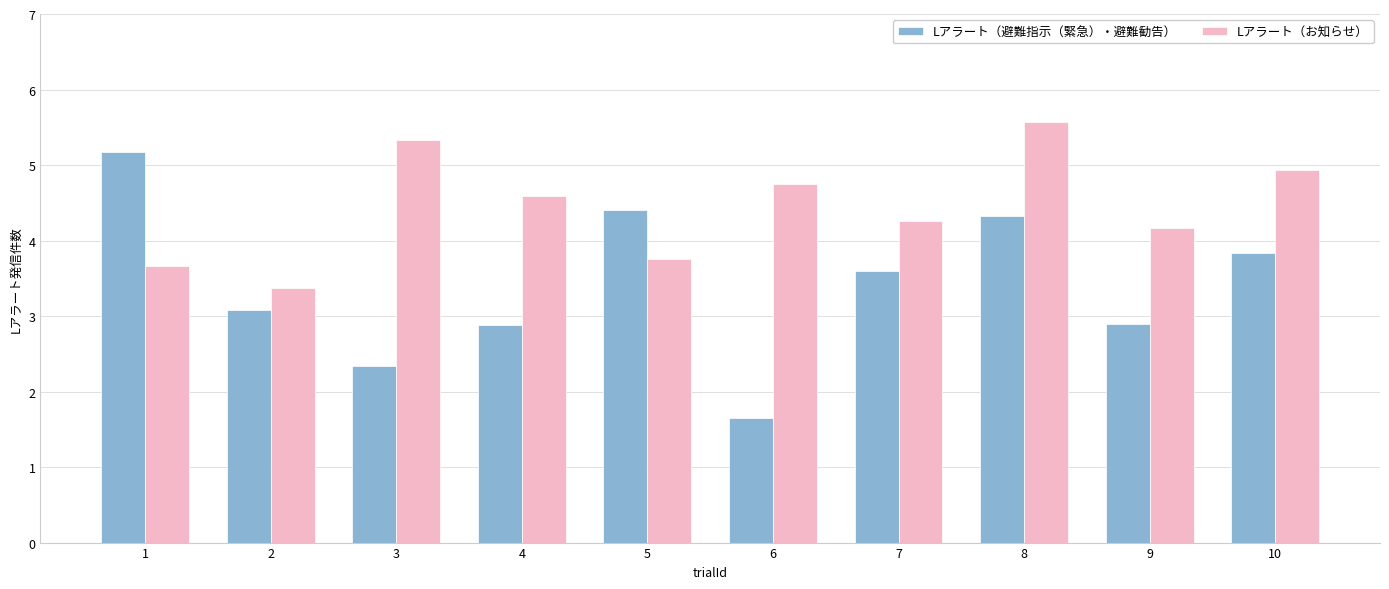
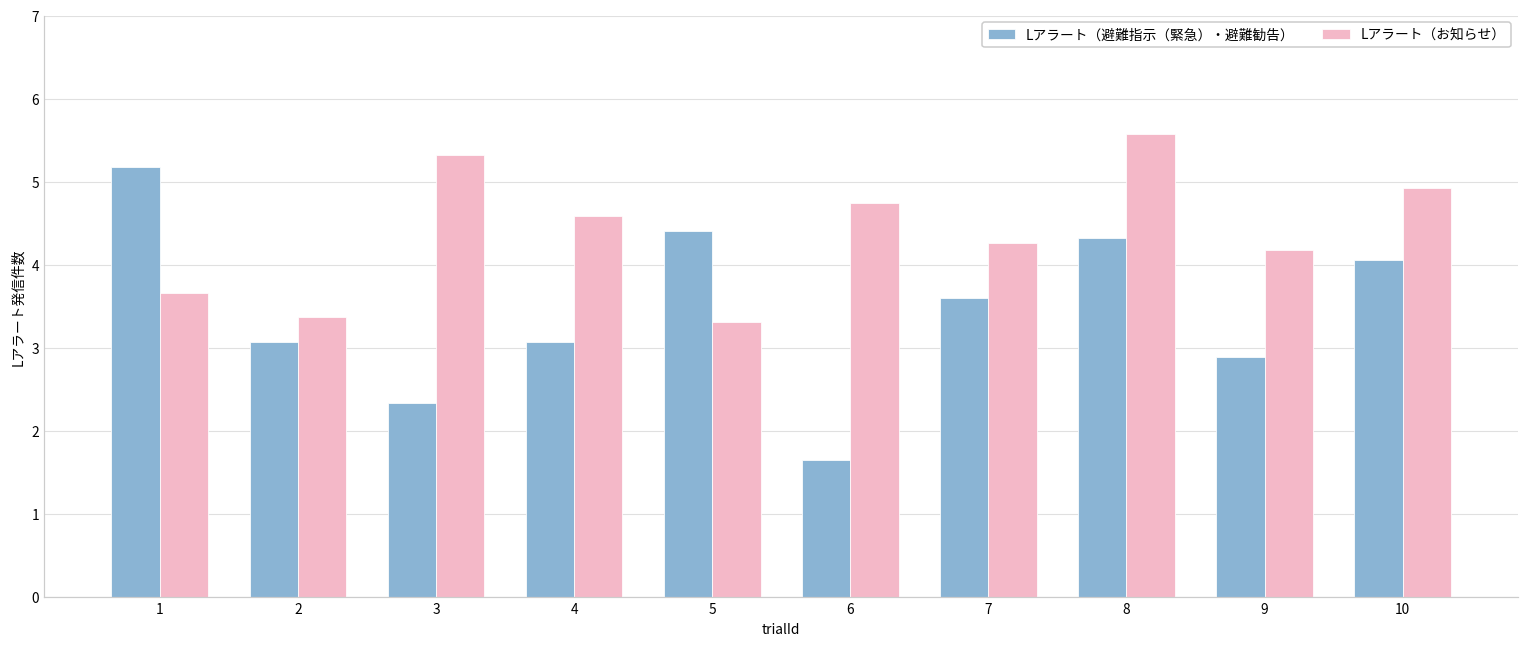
Lアラート（避難指示（緊急）・避難勧告）, 4: 2.9 -> 3.1
Lアラート（お知らせ）, 5: 3.8 -> 3.3
Lアラート（避難指示（緊急）・避難勧告）, 10: 3.8 -> 4.1
